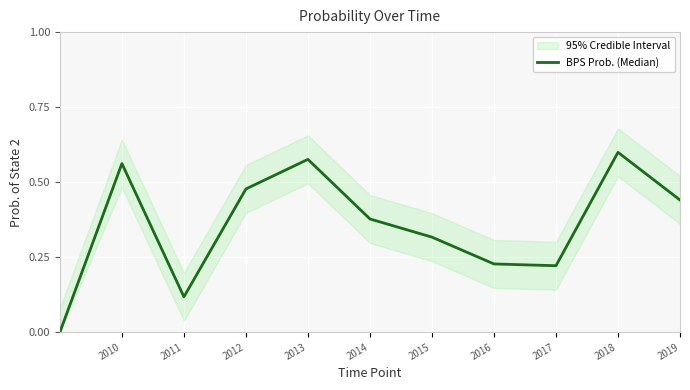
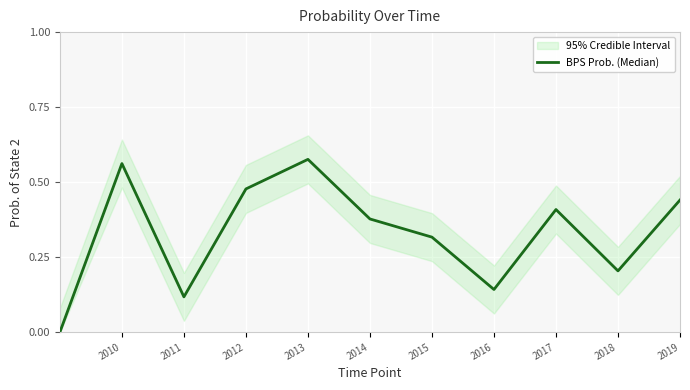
BPS Prob. (Median), 2016: 0.23 -> 0.14
BPS Prob. (Median), 2017: 0.22 -> 0.41
BPS Prob. (Median), 2018: 0.60 -> 0.20
